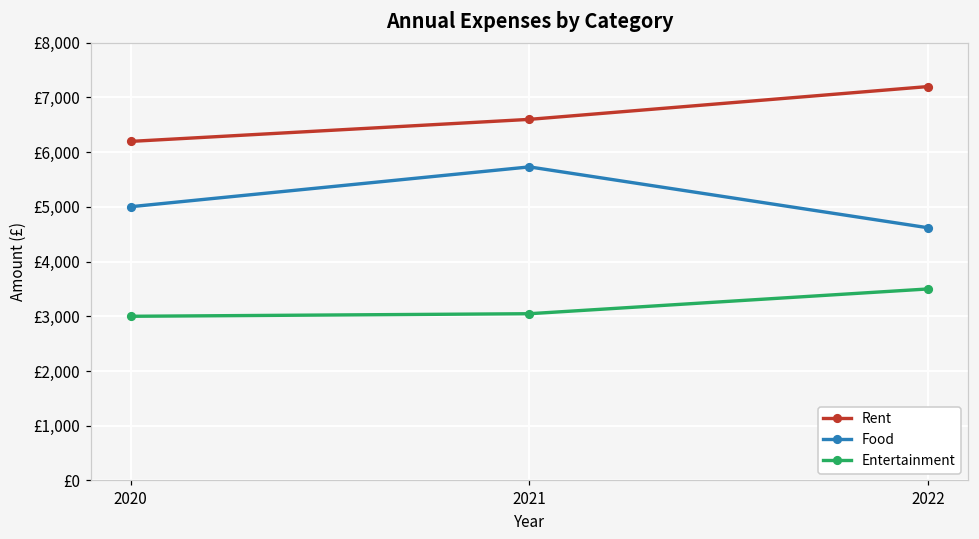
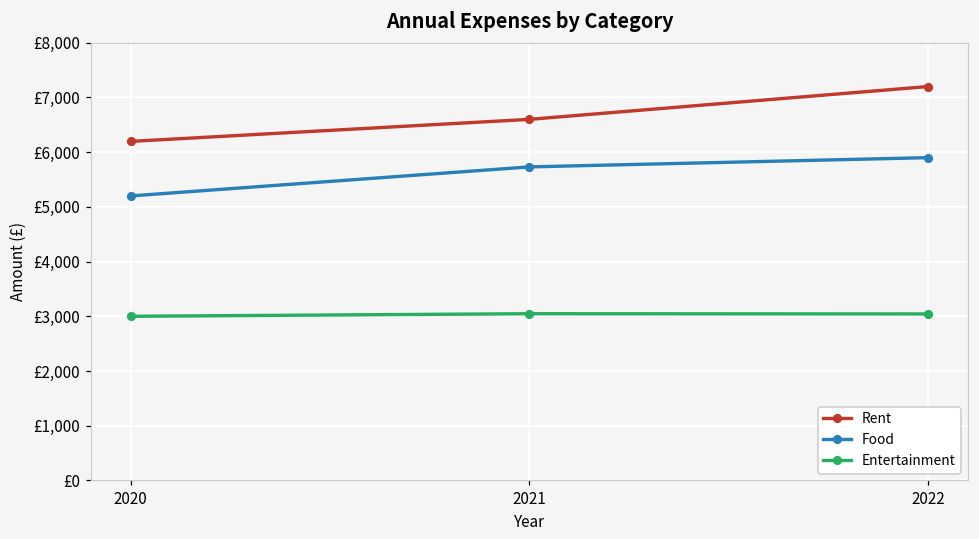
Food, 2020: £5,000 -> £5,200
Food, 2022: £4,600 -> £5,900
Entertainment, 2022: £3,500 -> £3,000
